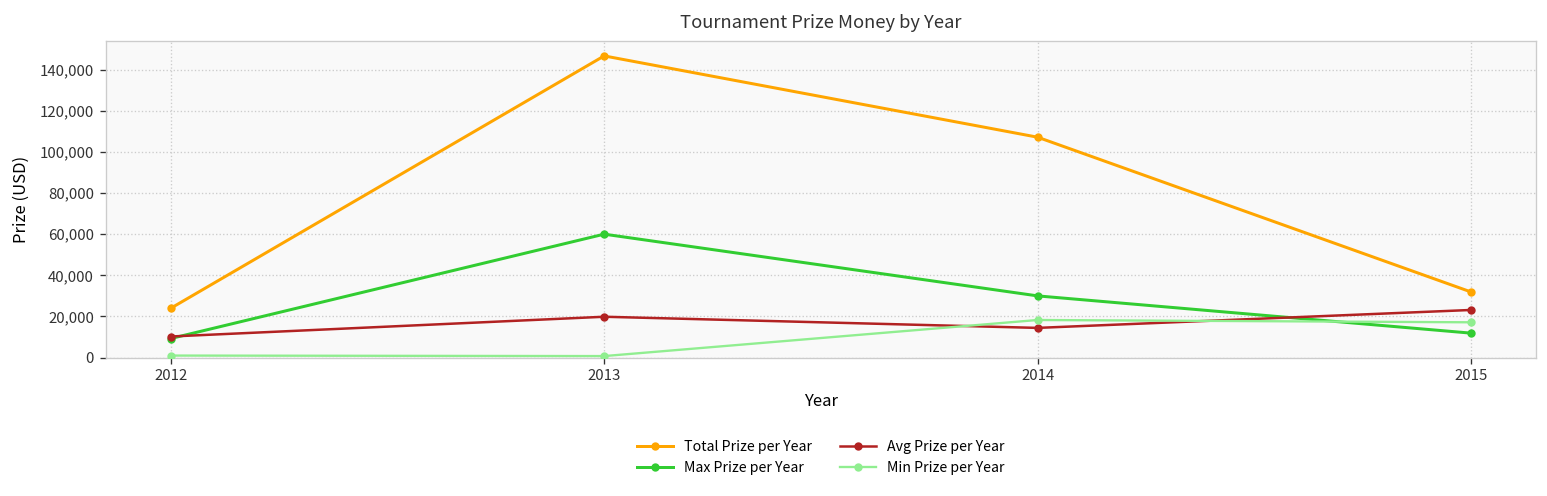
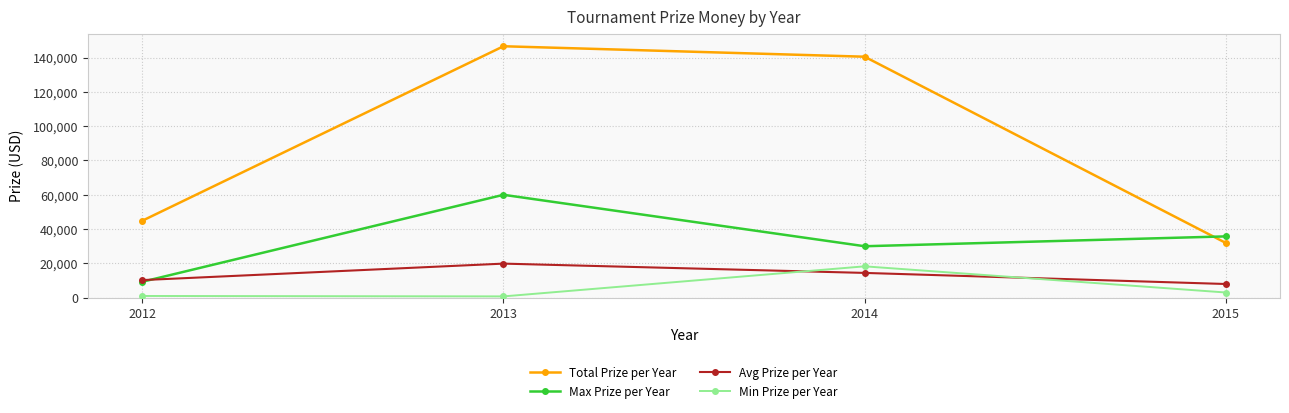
Total Prize per Year, 2012: 24,000 -> 45,000
Total Prize per Year, 2014: 107,000 -> 141,000
Max Prize per Year, 2015: 12,000 -> 36,000
Avg Prize per Year, 2015: 23,000 -> 8,000
Min Prize per Year, 2015: 17,000 -> 3,000
